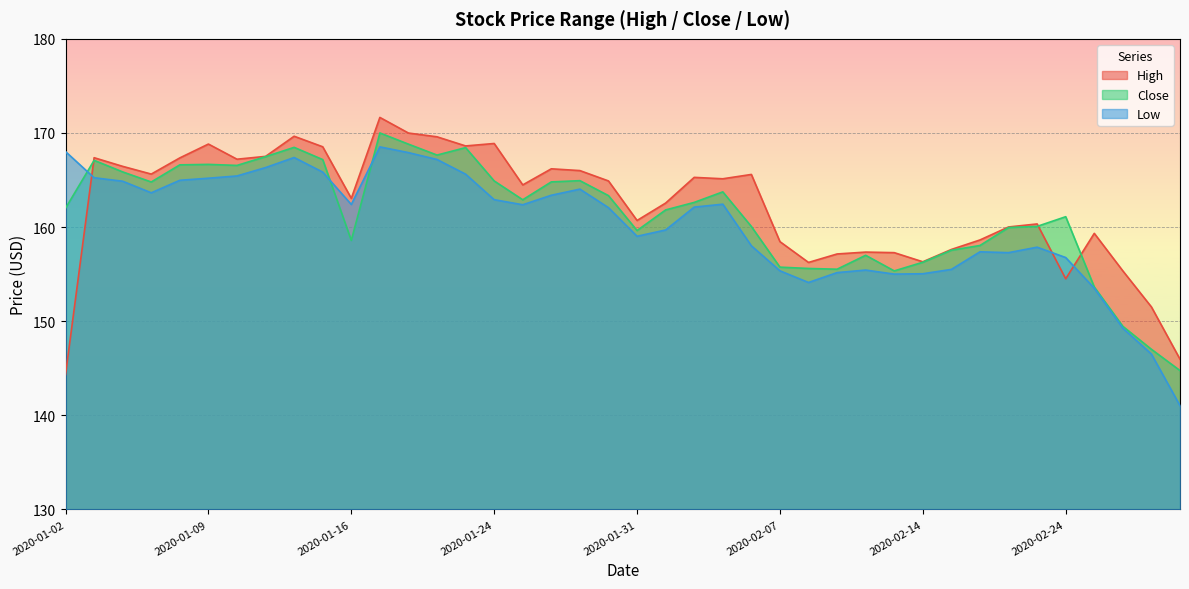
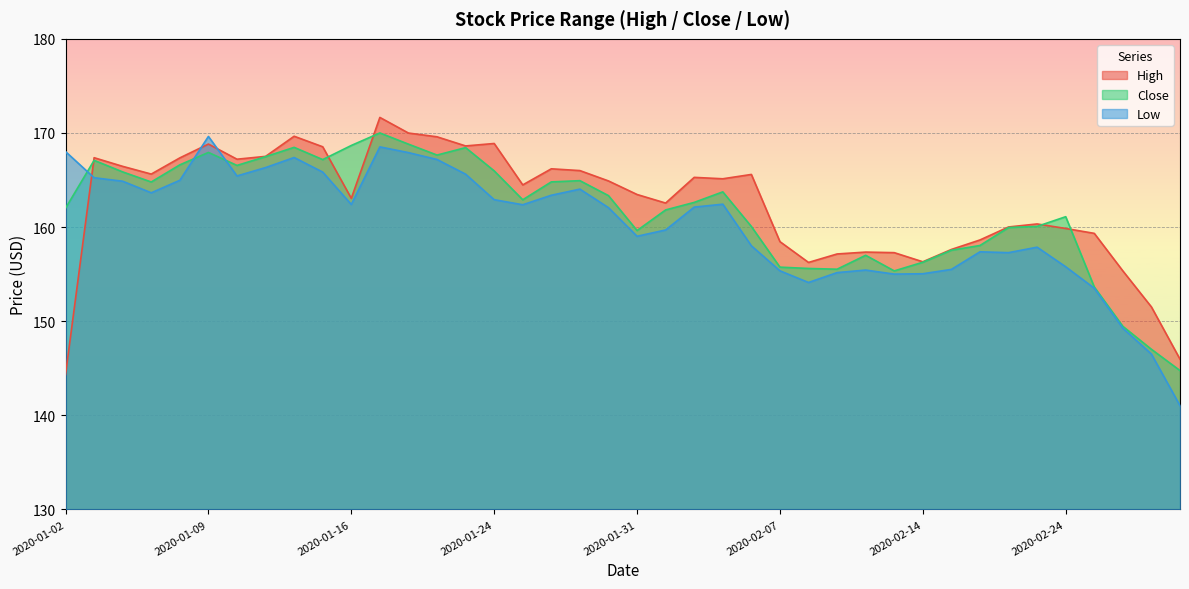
Close, 2020-01-09: 167 -> 168
Low, 2020-01-09: 165 -> 170
Close, 2020-01-16: 159 -> 169
Close, 2020-01-24: 165 -> 166
High, 2020-01-31: 161 -> 163
High, 2020-02-24: 155 -> 160
Low, 2020-02-24: 157 -> 156
